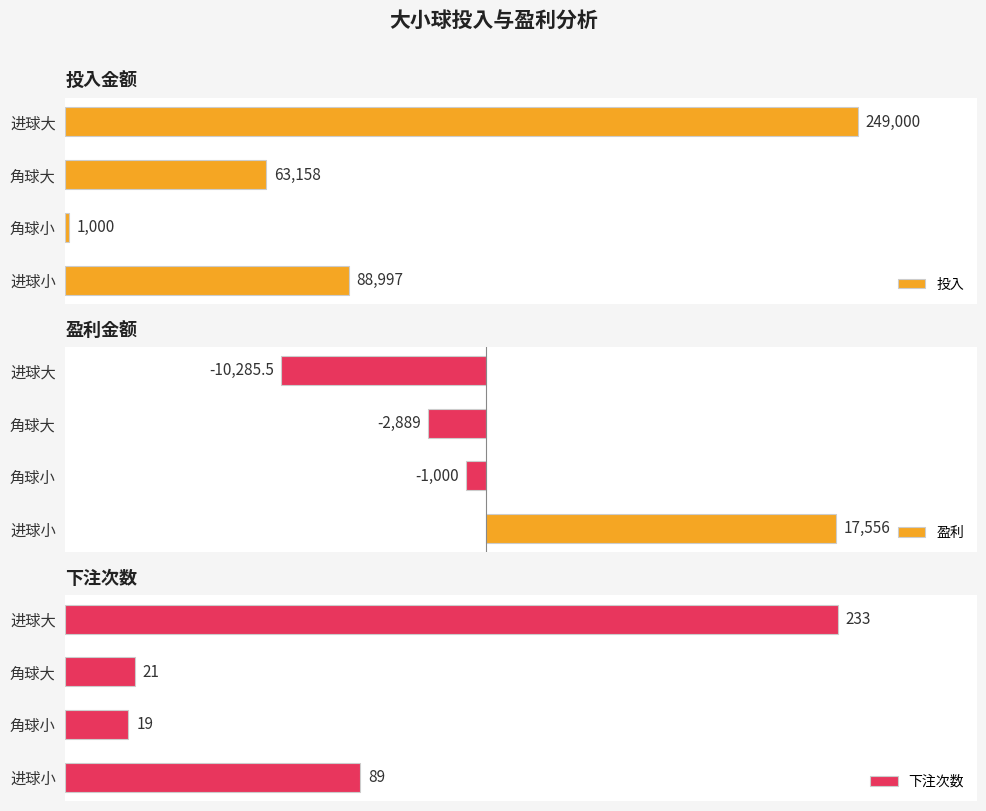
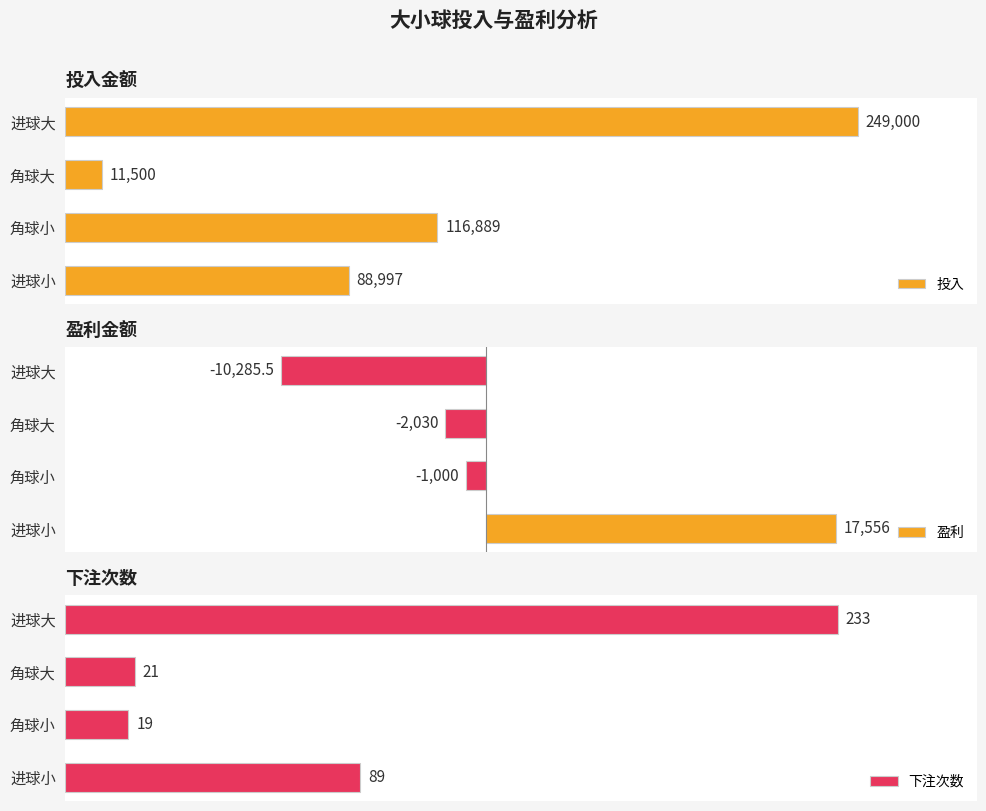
投入金额, 角球大: 63,158 -> 11,500
投入金额, 角球小: 1,000 -> 116,889
盈利金额, 角球大: -2,889 -> -2,030
